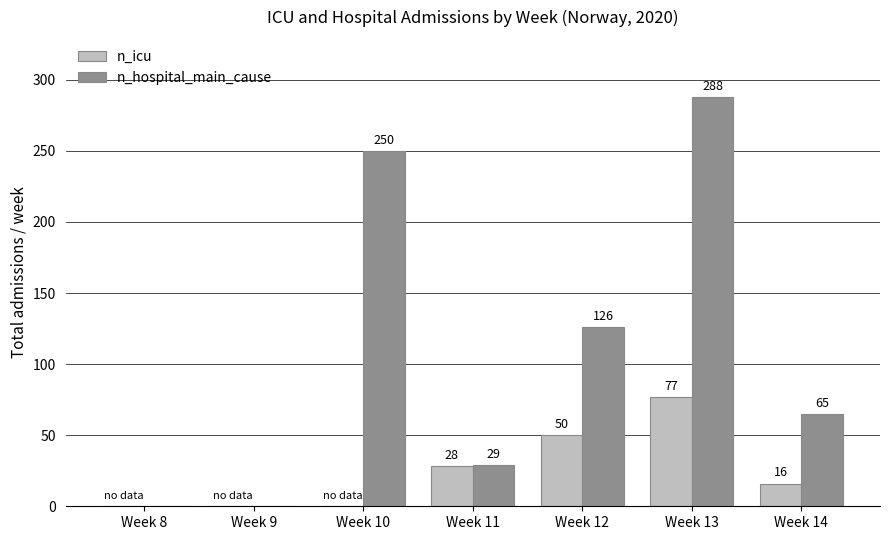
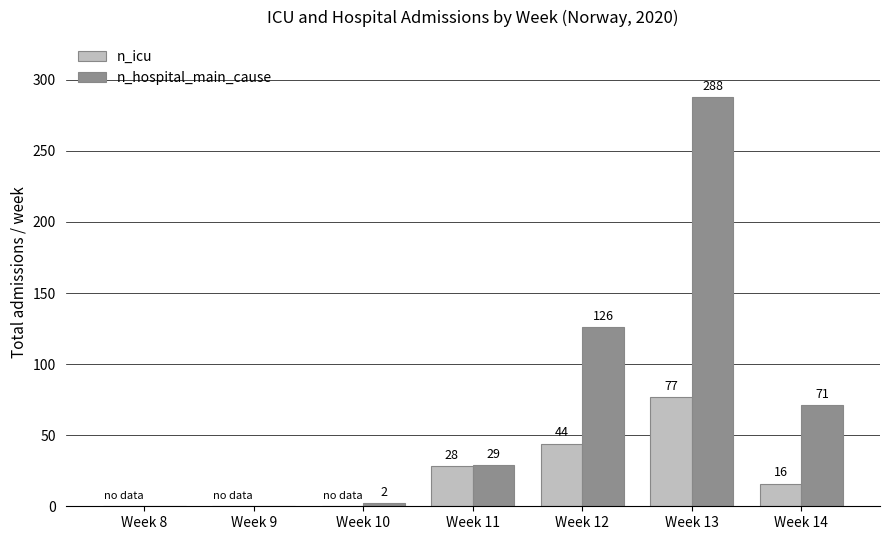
n_hospital_main_cause, Week 10: 250 -> 2
n_icu, Week 12: 50 -> 44
n_hospital_main_cause, Week 14: 65 -> 71
